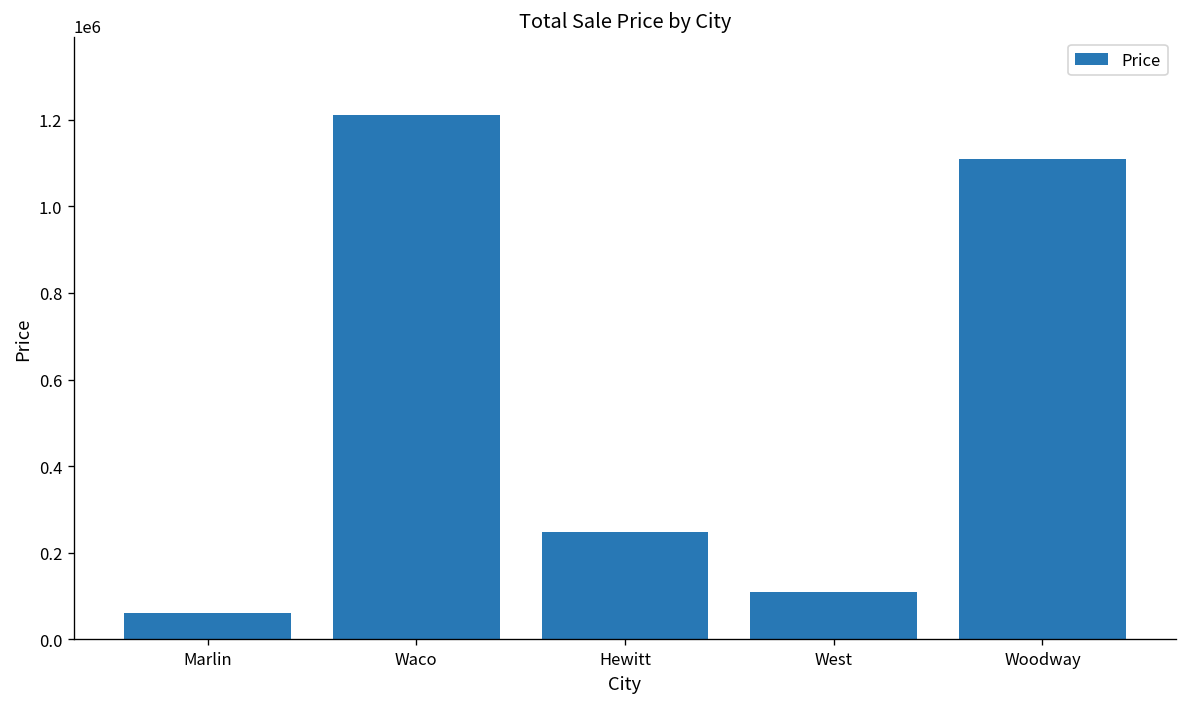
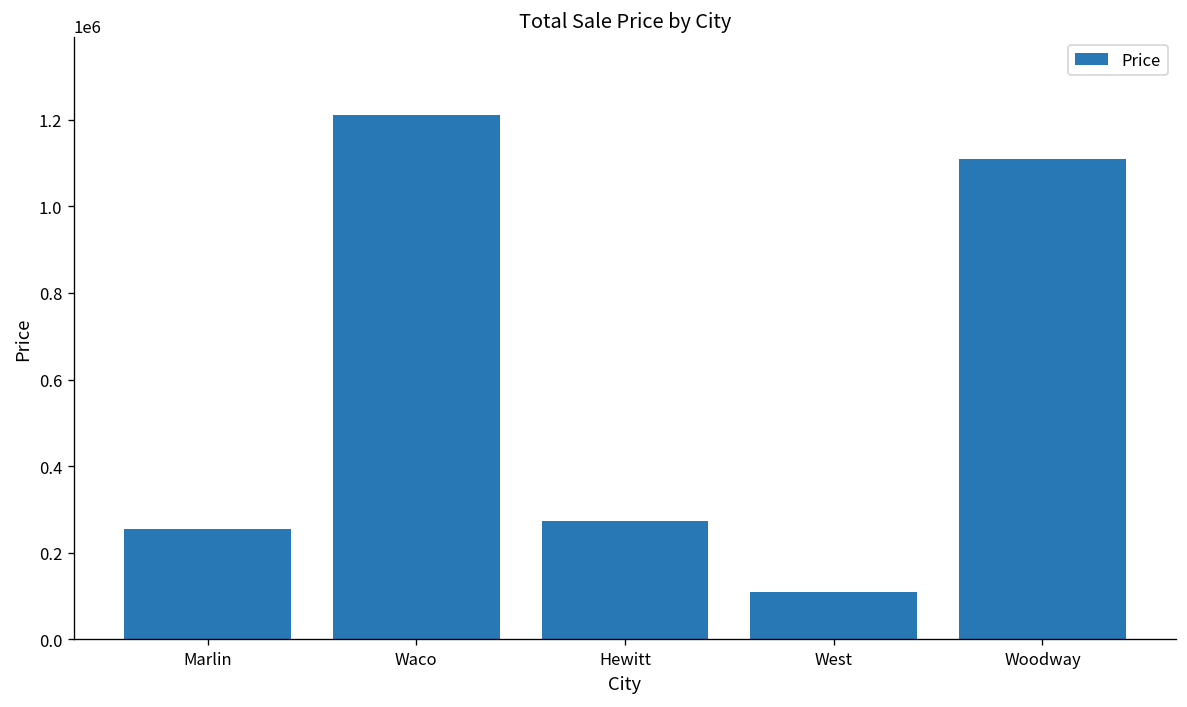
Marlin: 60000 -> 260000
Hewitt: 250000 -> 270000
